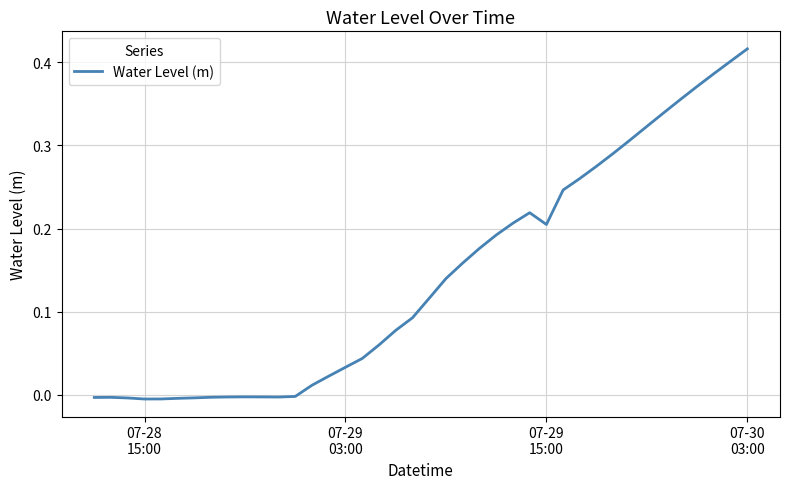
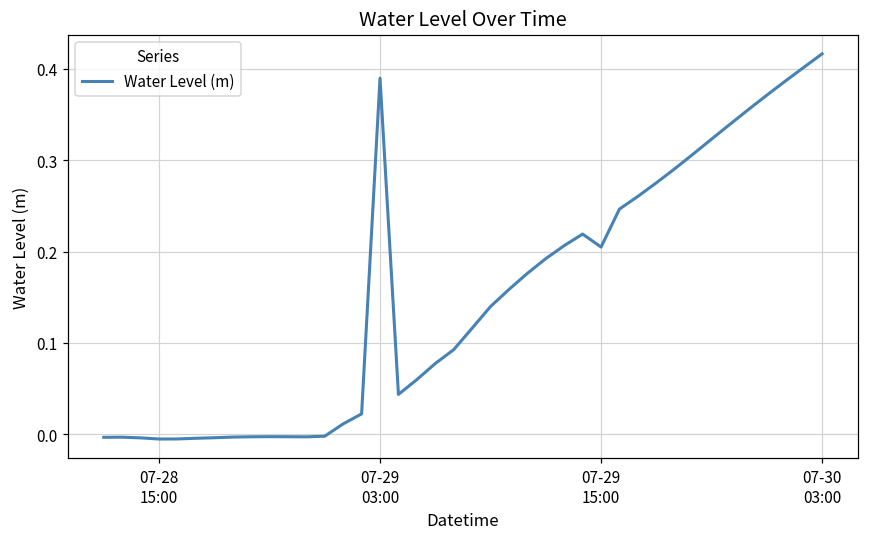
07-29 03:00: 0.03 -> 0.39
